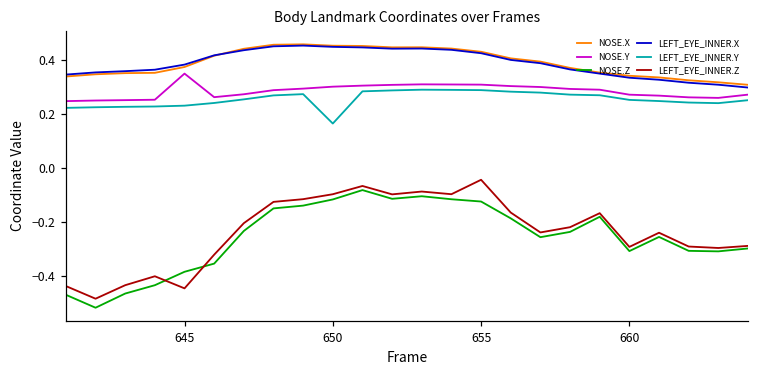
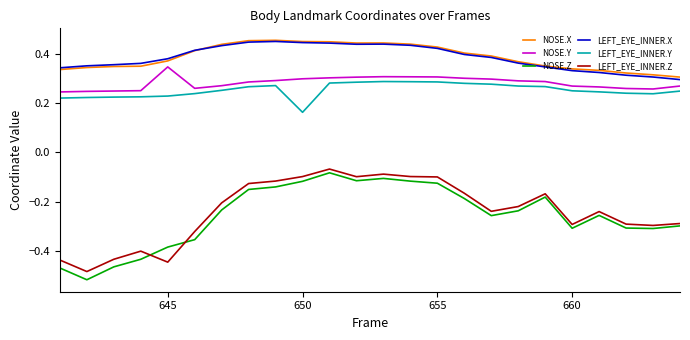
LEFT_EYE_INNER.Z, 655: -0.04 -> -0.10
